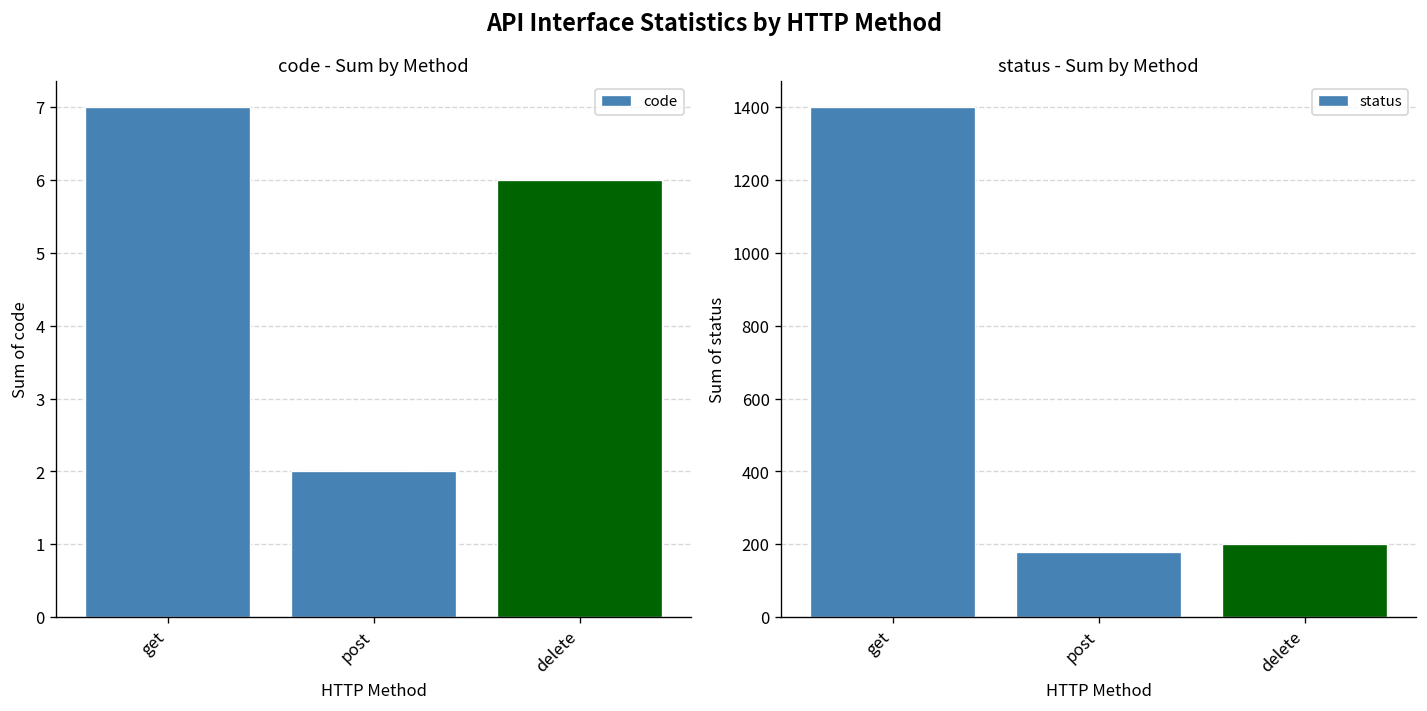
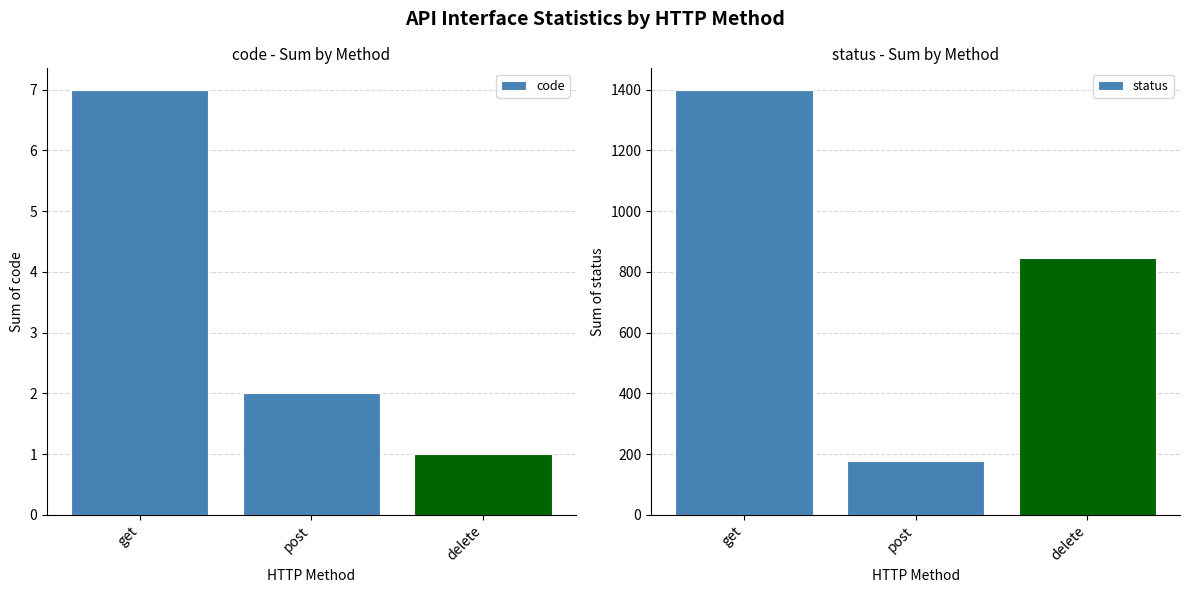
code - Sum by Method, delete: 6 -> 1
status - Sum by Method, delete: 200 -> 850
